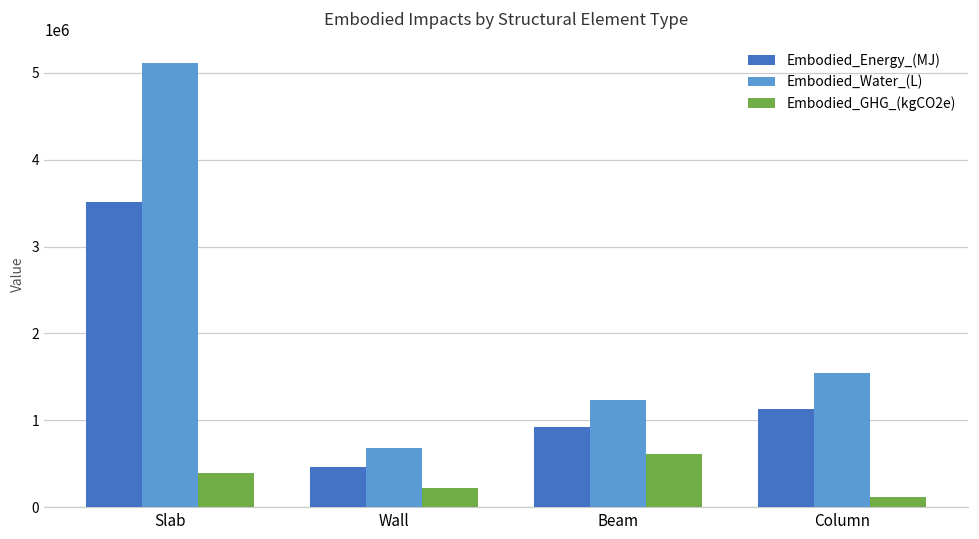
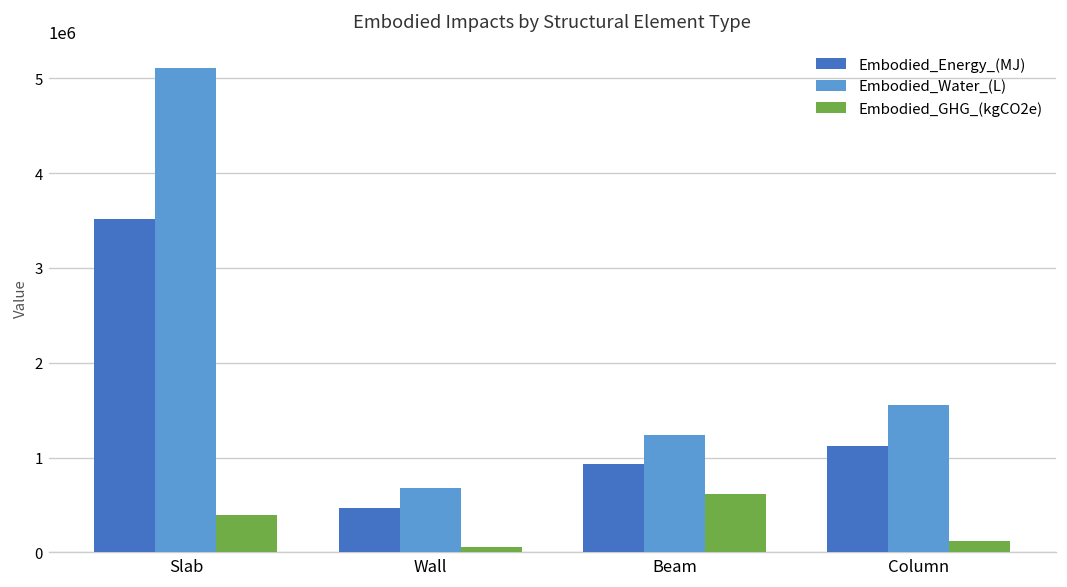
Embodied_GHG_(kgCO2e), Wall: 200000 -> 100000
